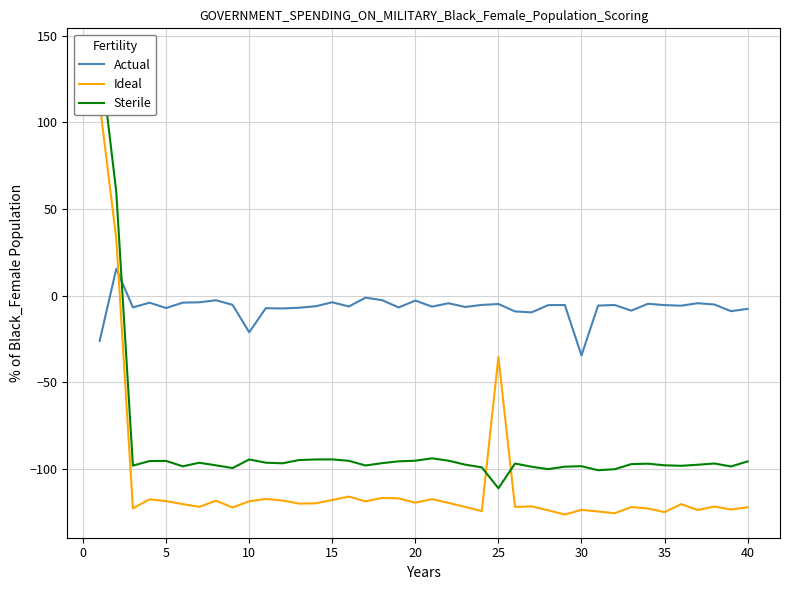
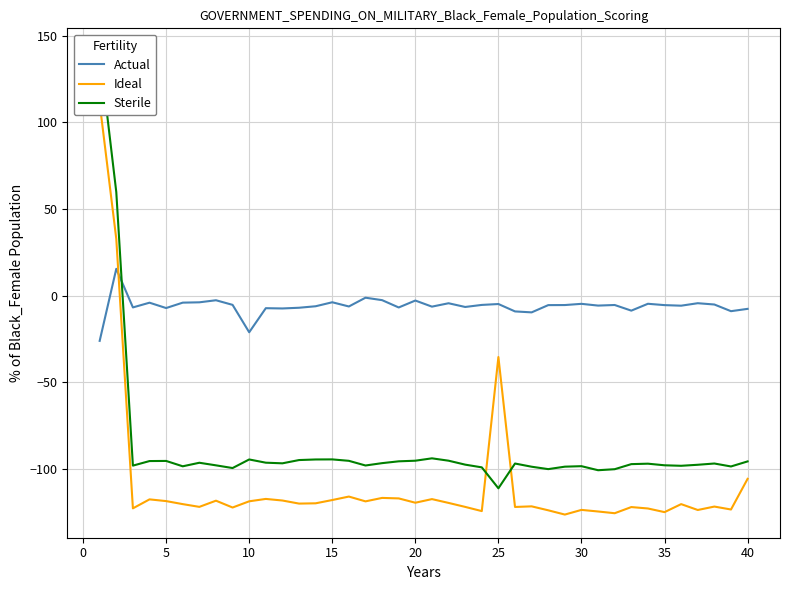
Actual, 30: -35 -> -5
Ideal, 40: -122 -> -106
